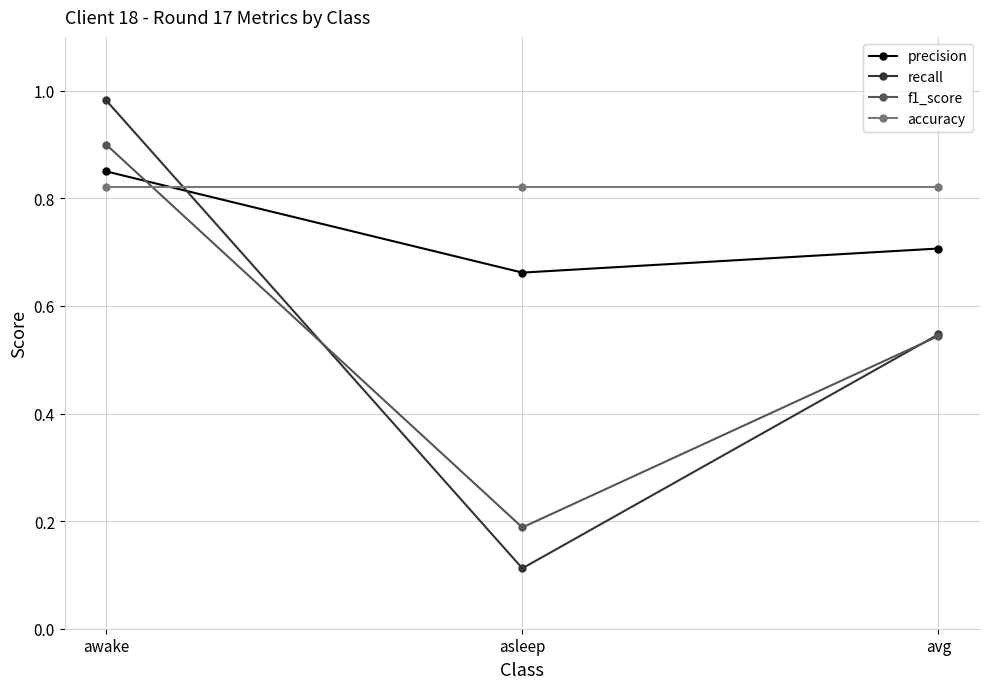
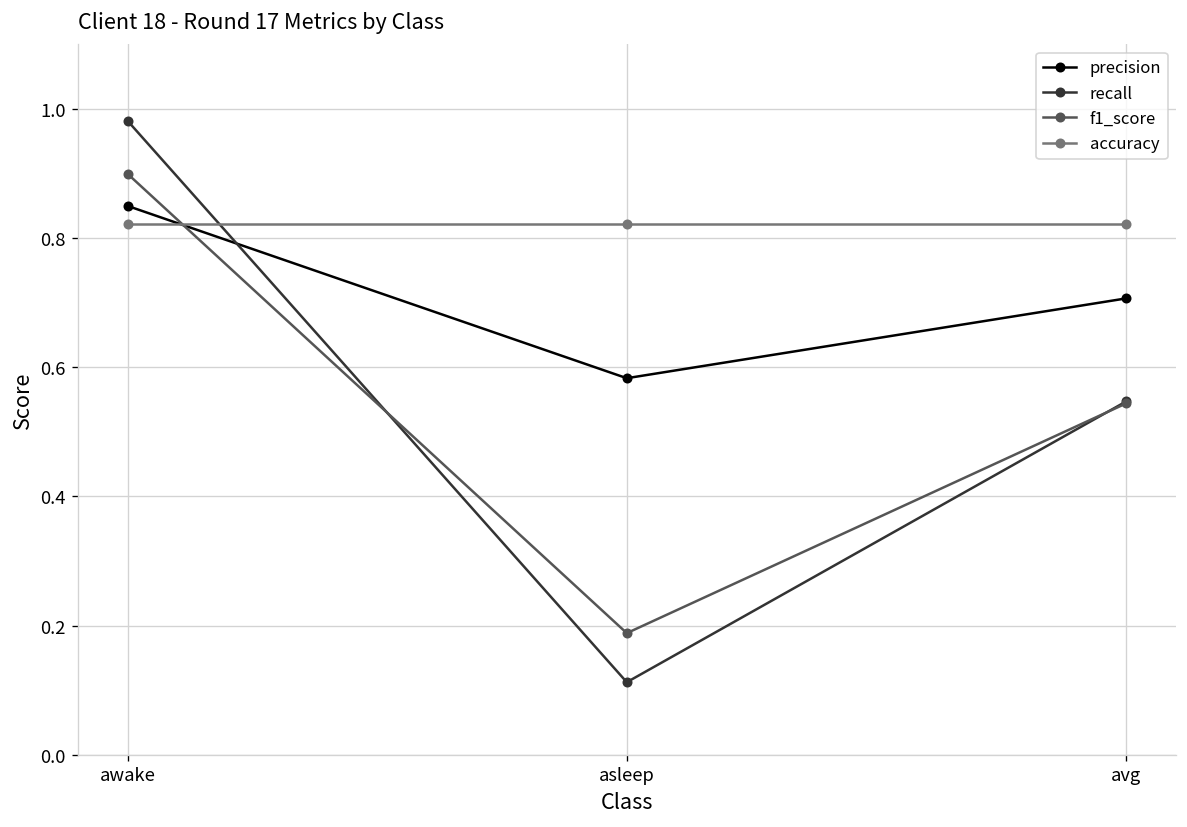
precision, asleep: 0.66 -> 0.58
